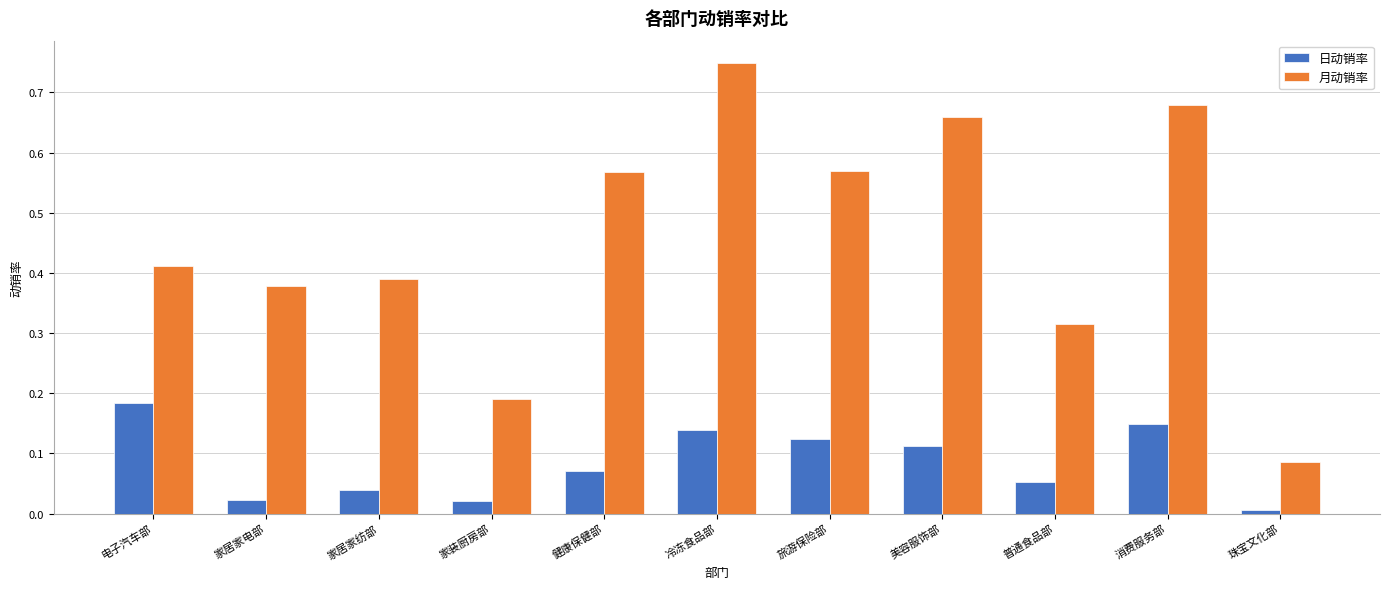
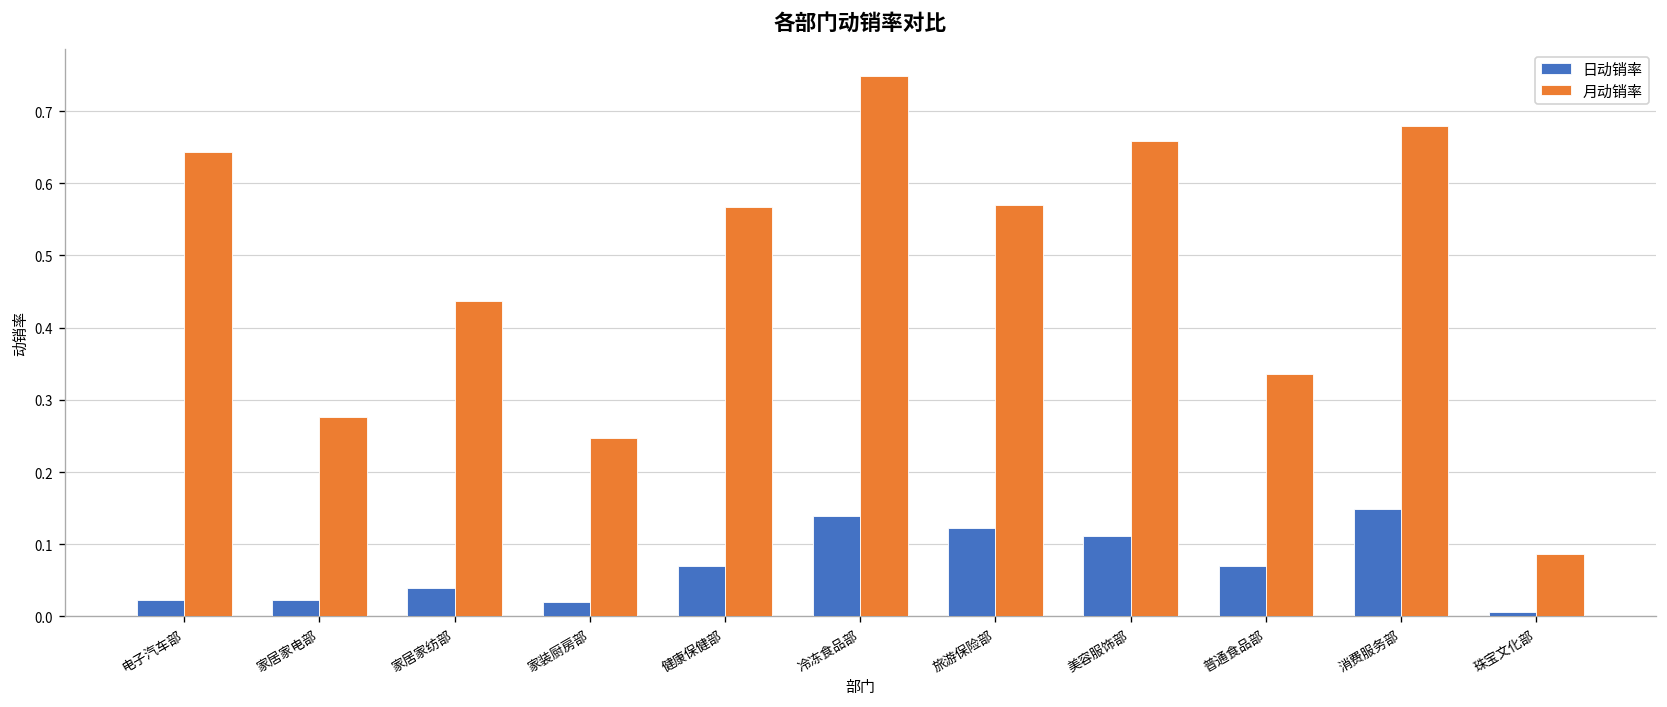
日动销率, 电子汽车部: 0.18 -> 0.02
月动销率, 电子汽车部: 0.41 -> 0.64
月动销率, 家居家电部: 0.38 -> 0.28
月动销率, 家居家纺部: 0.39 -> 0.44
月动销率, 家装厨房部: 0.19 -> 0.25
日动销率, 普通食品部: 0.05 -> 0.07
月动销率, 普通食品部: 0.31 -> 0.34
